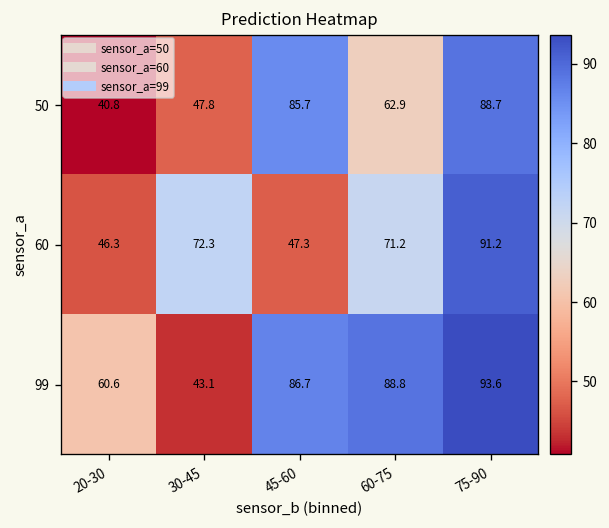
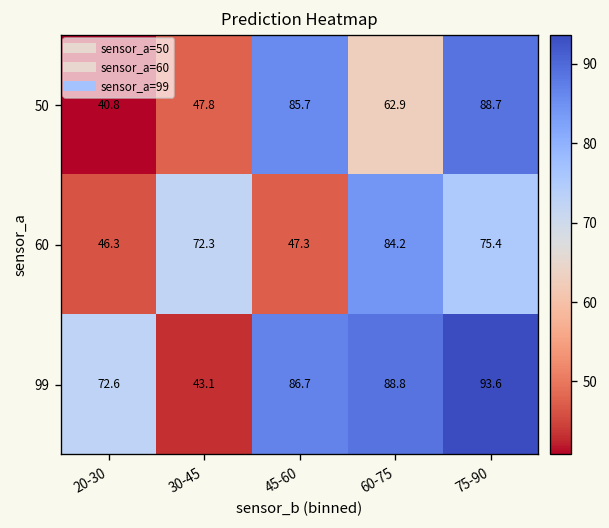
60, 60-75: 71.2 -> 84.2
60, 75-90: 91.2 -> 75.4
99, 20-30: 60.6 -> 72.6
